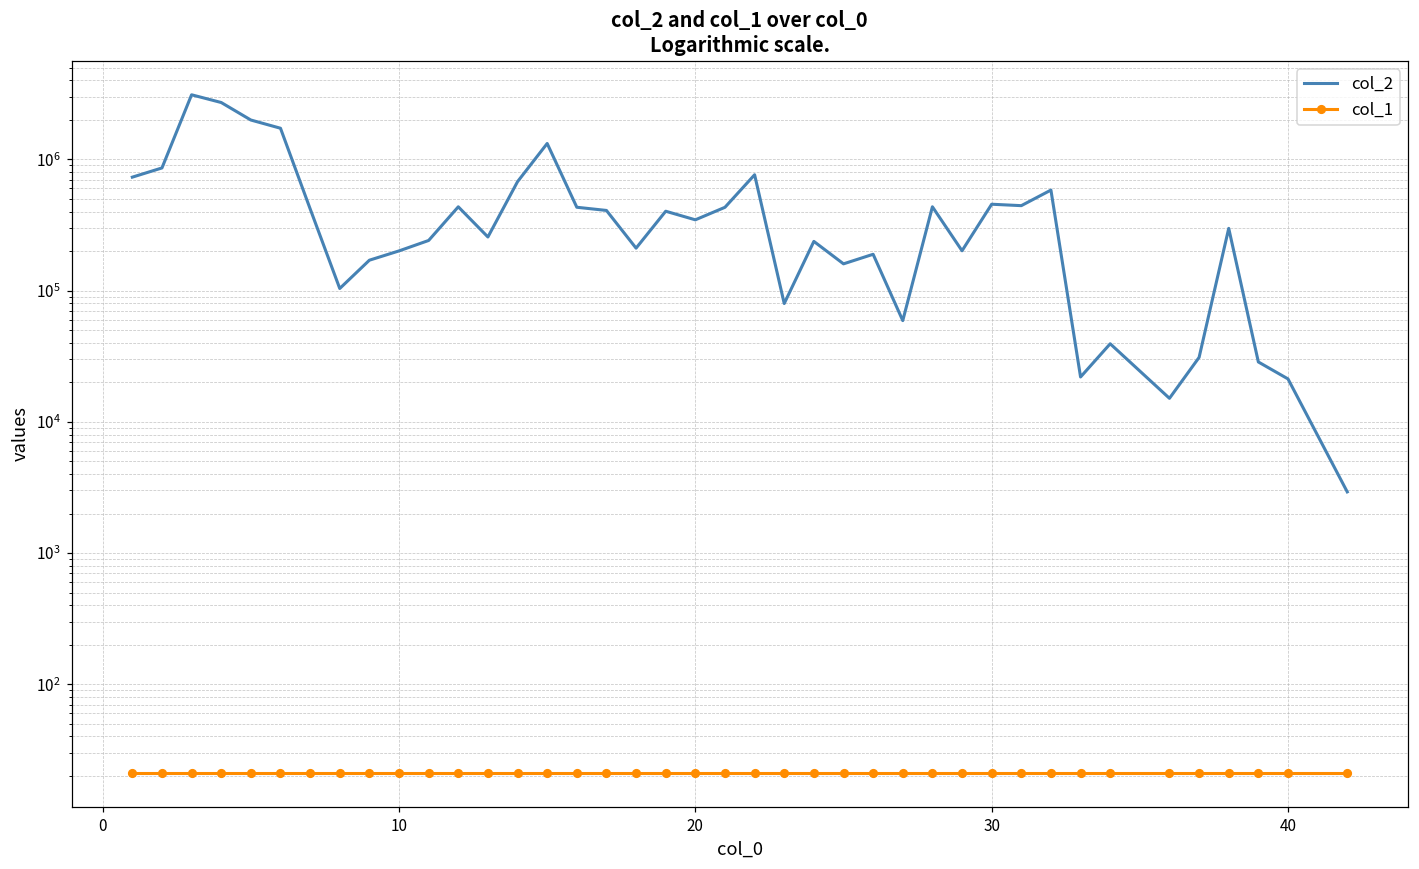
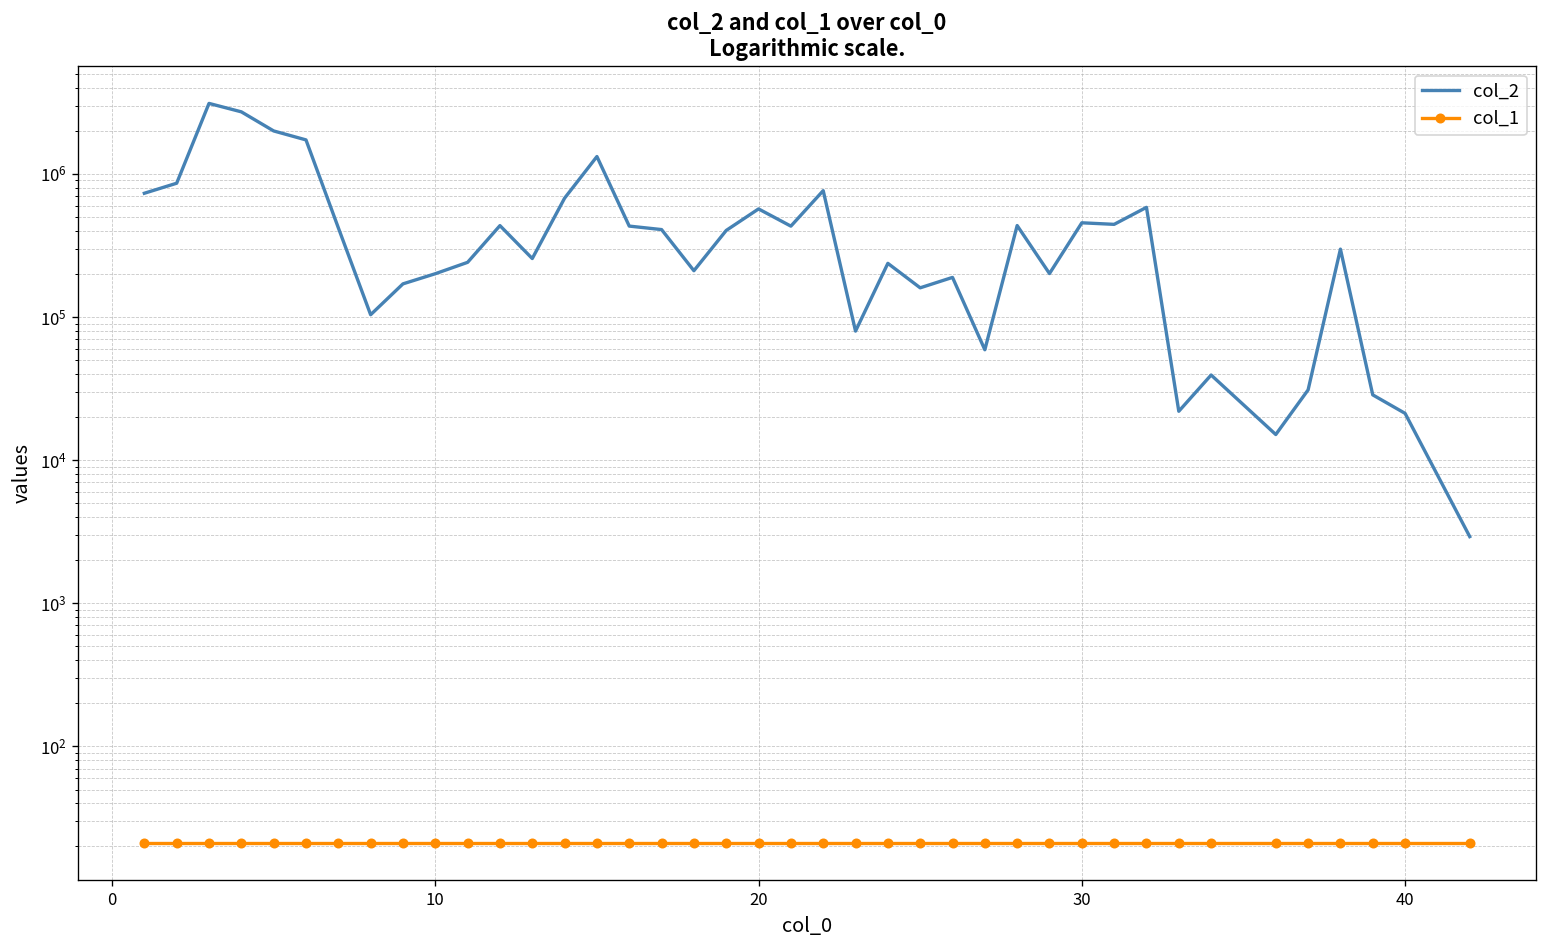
col_2, 20: 350000 -> 600000
